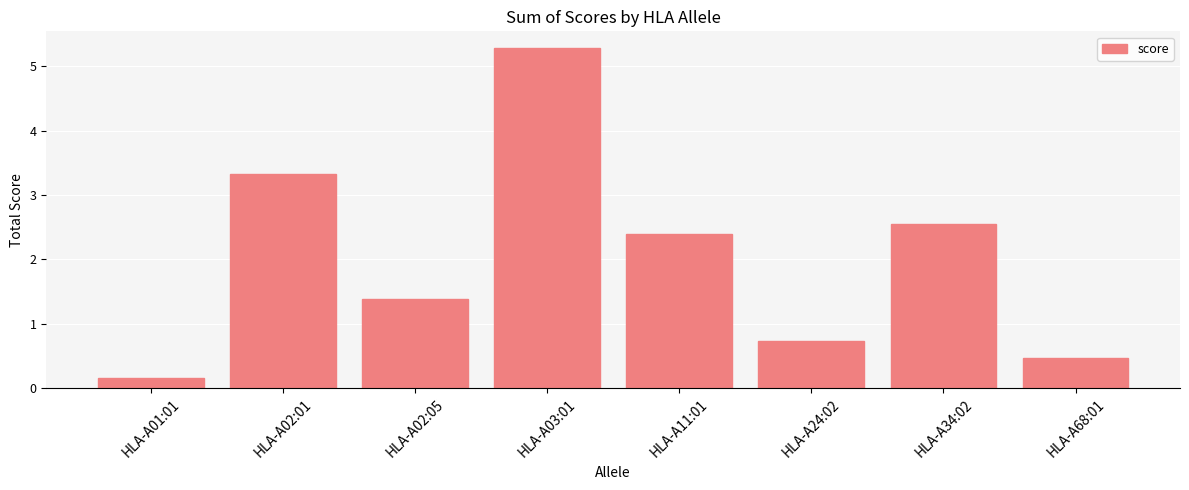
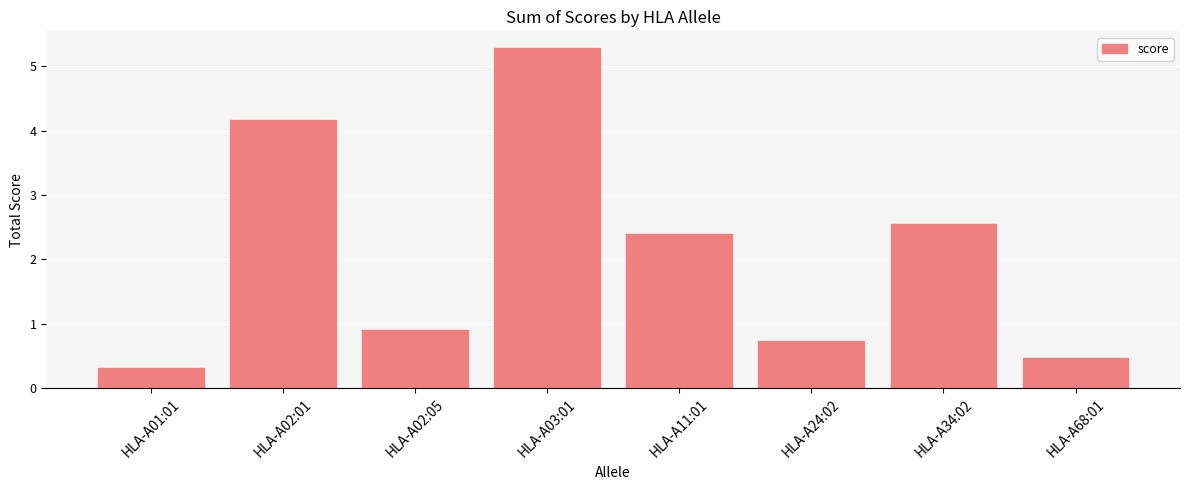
HLA-A01:01: 0.2 -> 0.3
HLA-A02:01: 3.3 -> 4.2
HLA-A02:05: 1.4 -> 0.9
